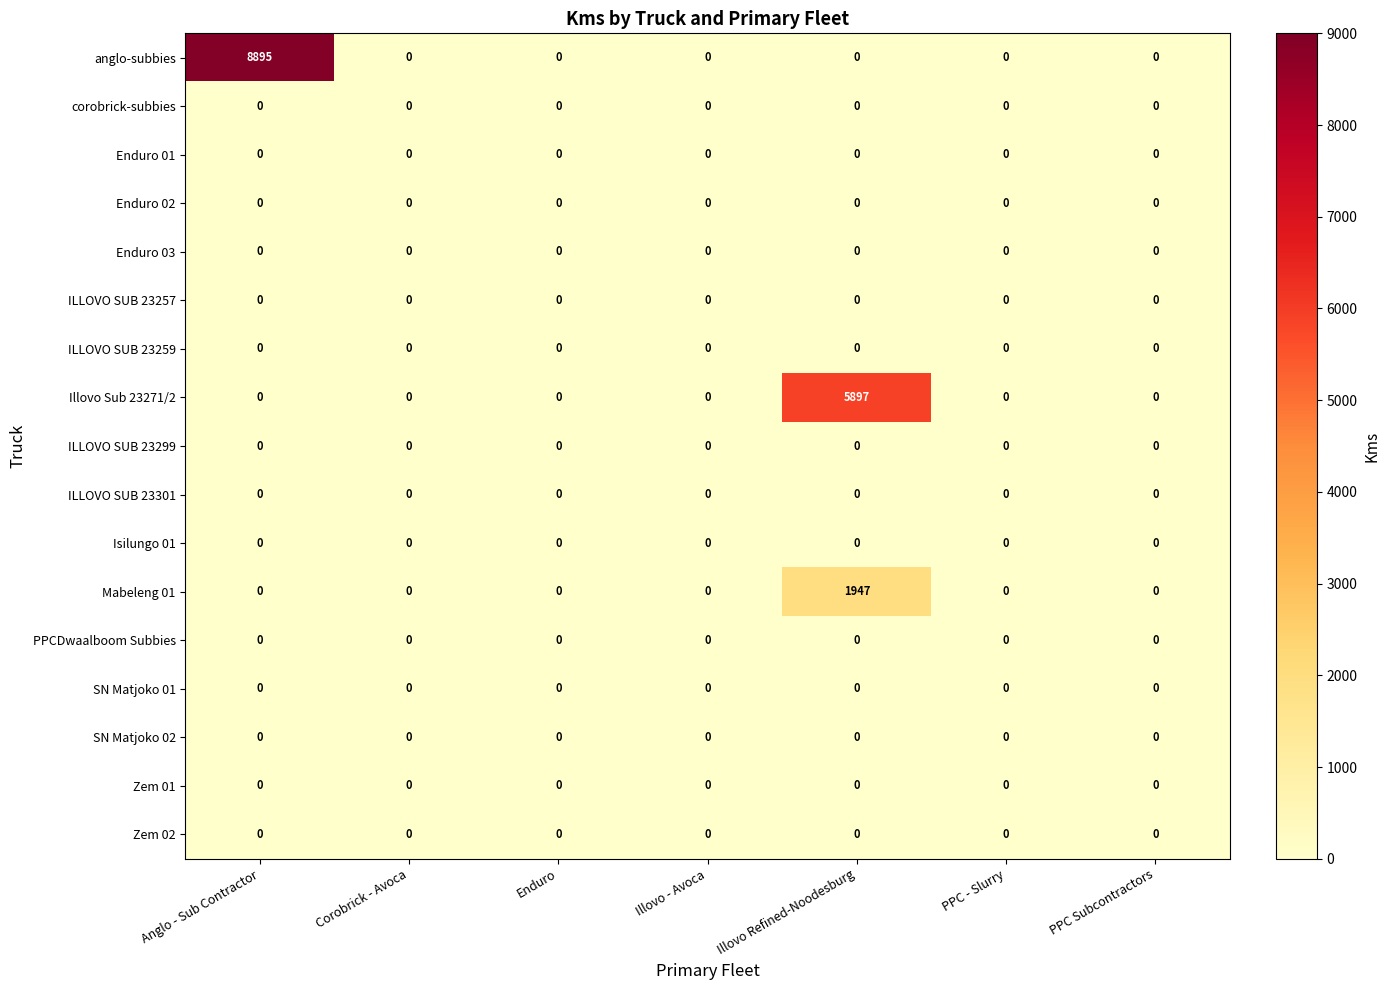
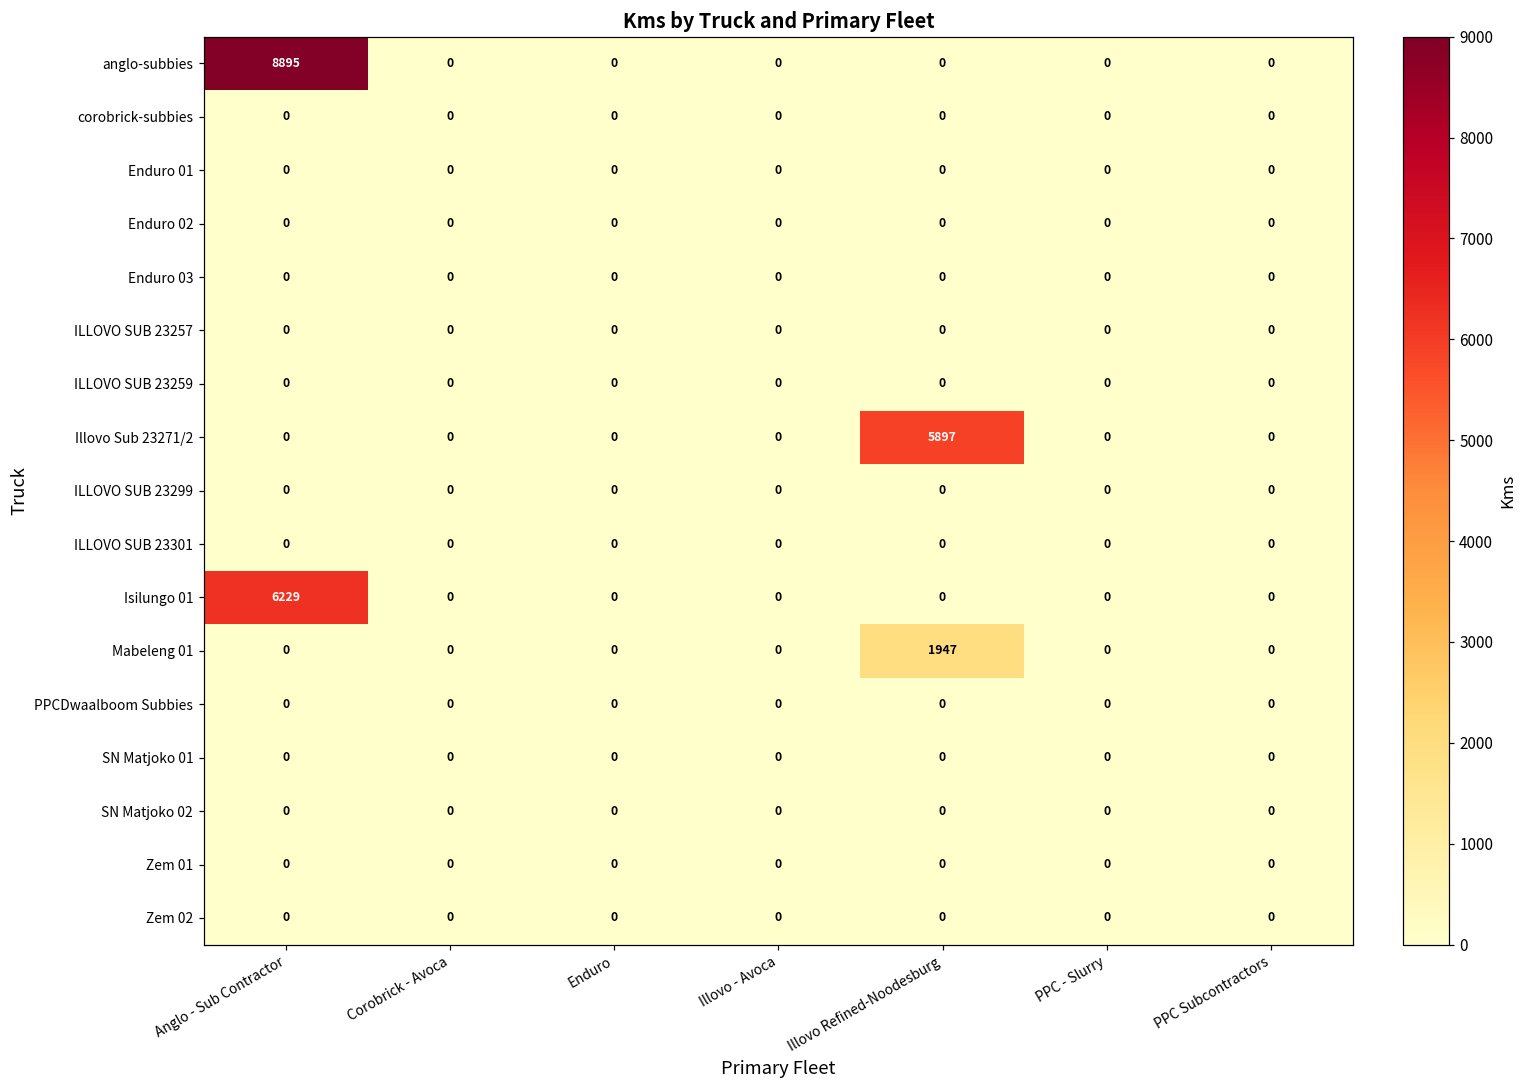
Isilungo 01, Anglo - Sub Contractor: 0 -> 6229
